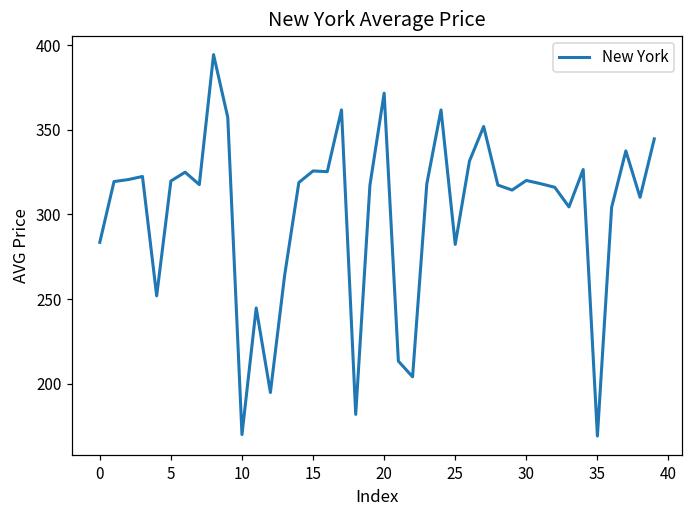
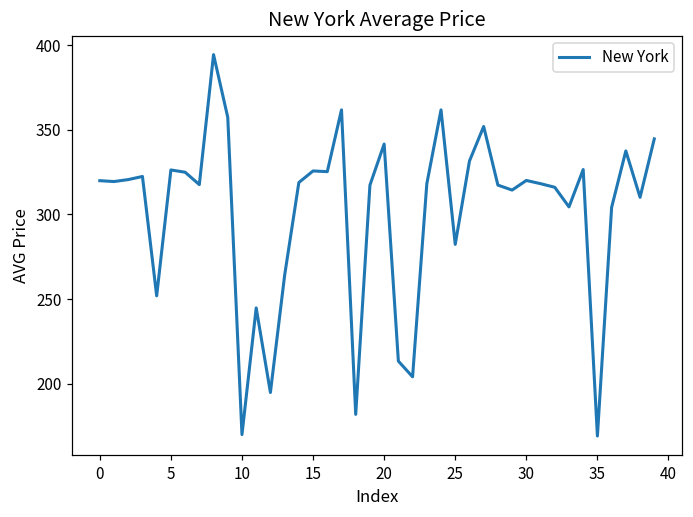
0: 283 -> 320
5: 320 -> 326
20: 372 -> 342
